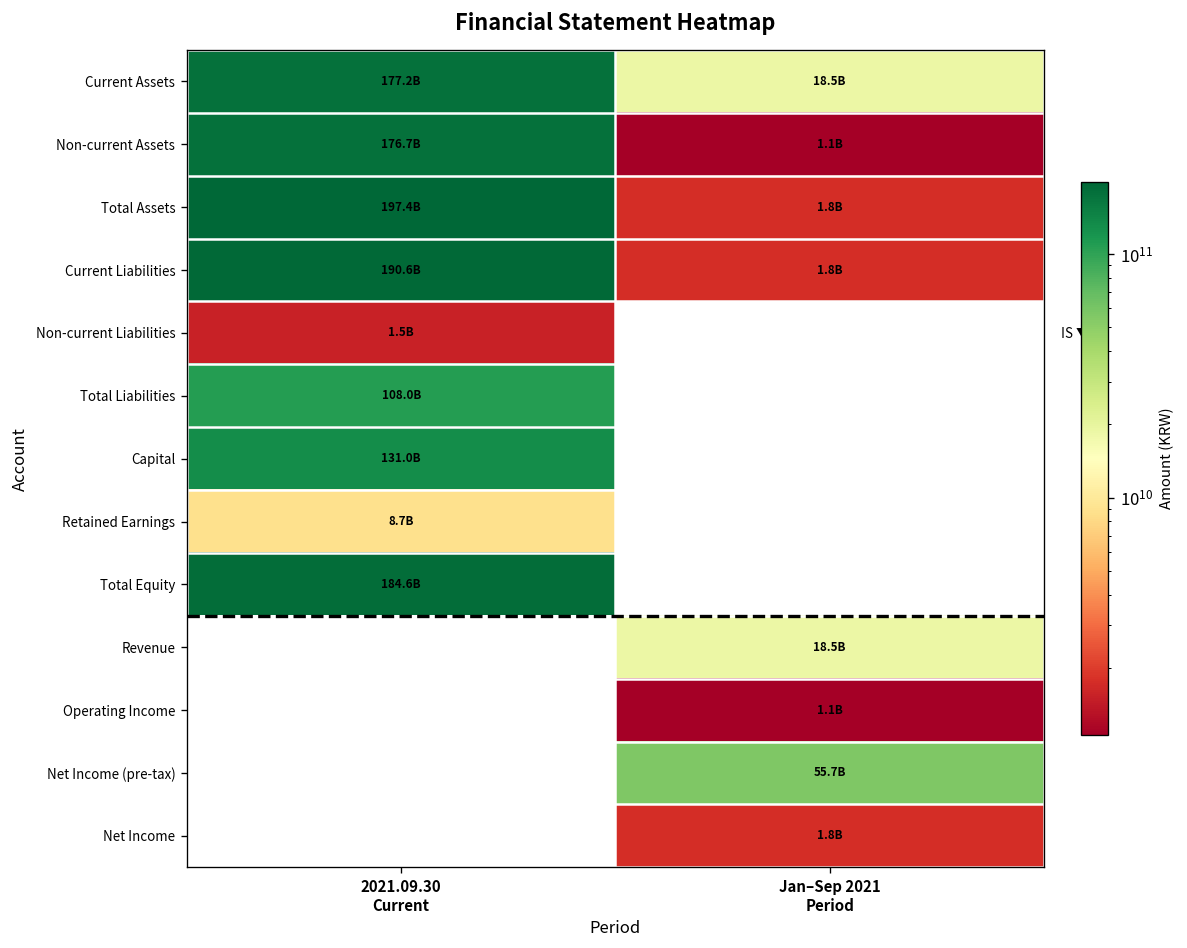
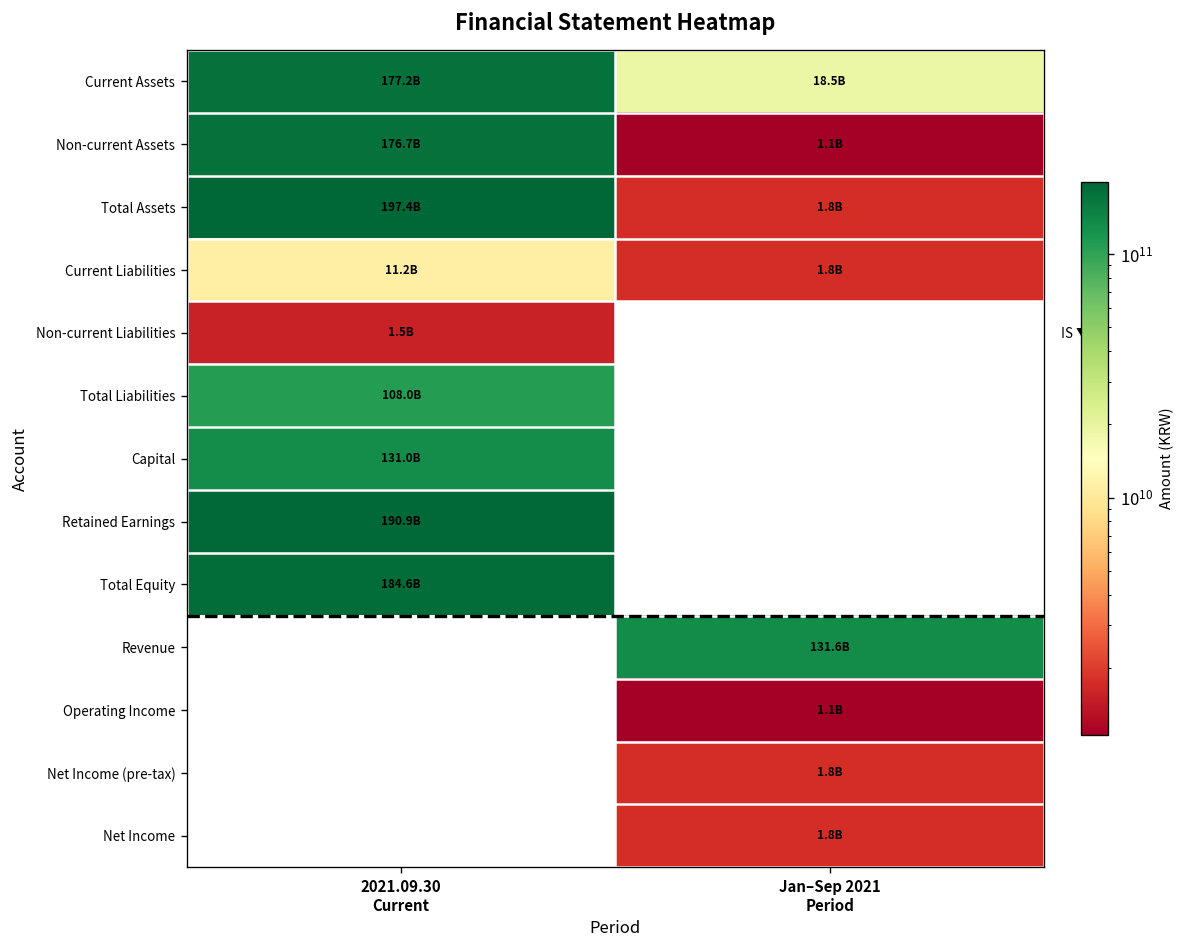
Current Liabilities, 2021.09.30 Current: 190.6B -> 11.2B
Retained Earnings, 2021.09.30 Current: 8.7B -> 190.9B
Revenue, Jan–Sep 2021 Period: 18.5B -> 131.6B
Net Income (pre-tax), Jan–Sep 2021 Period: 55.7B -> 1.8B
